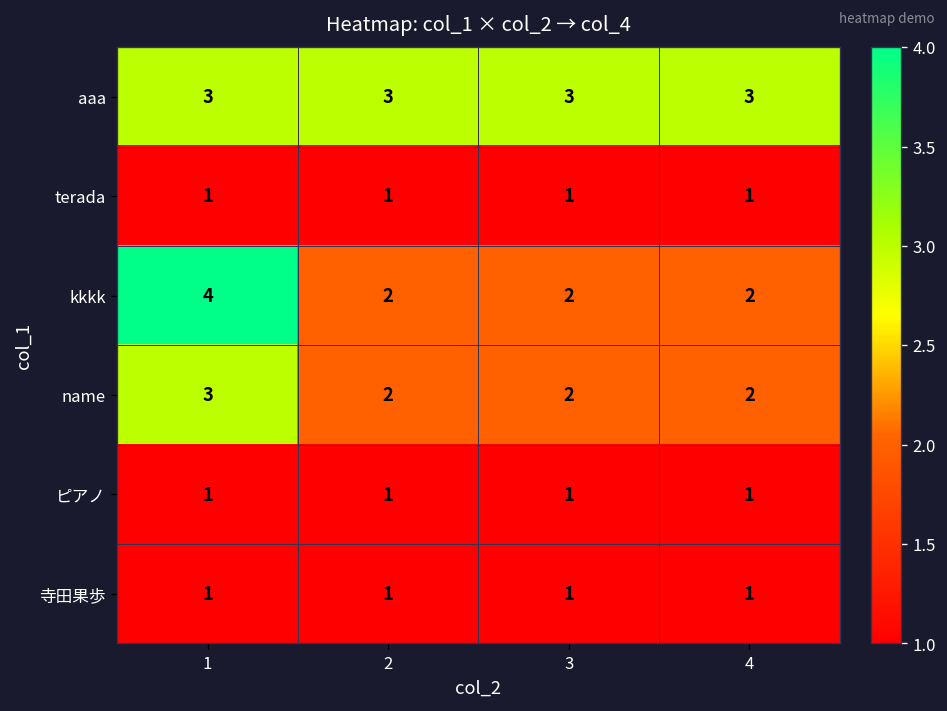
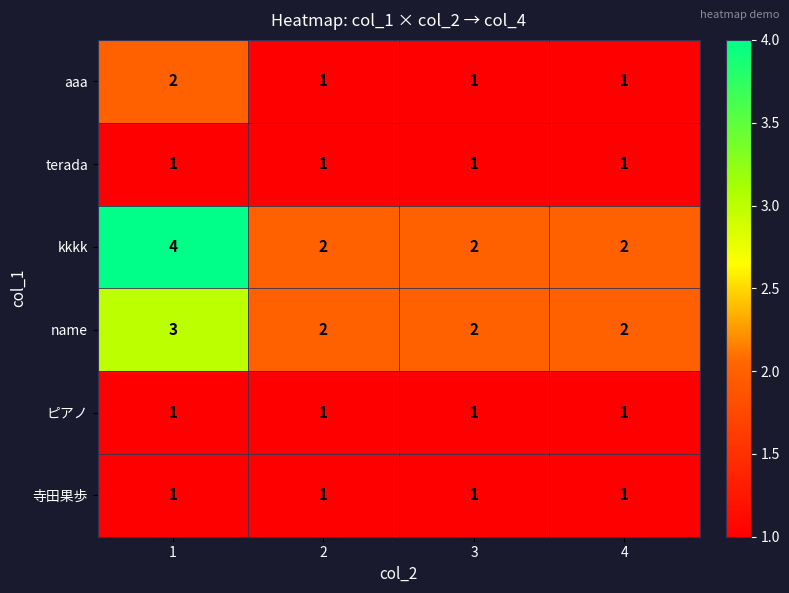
aaa, 1: 3 -> 2
aaa, 2: 3 -> 1
aaa, 3: 3 -> 1
aaa, 4: 3 -> 1
